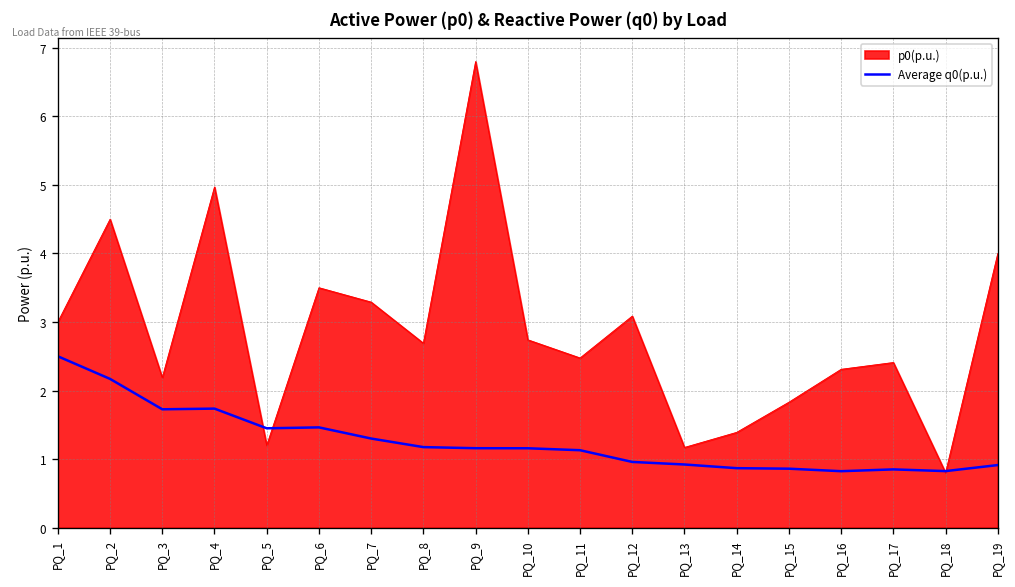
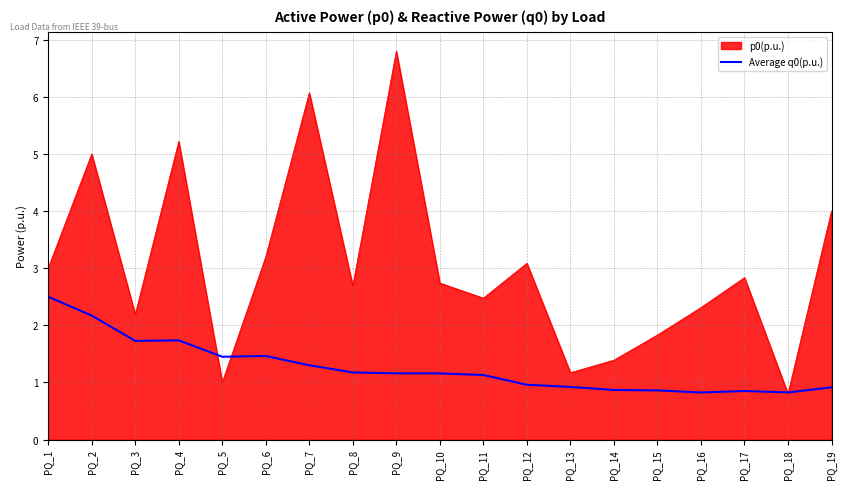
p0(p.u.), PQ_2: 4.5 -> 5.0
p0(p.u.), PQ_4: 5.0 -> 5.2
p0(p.u.), PQ_5: 1.2 -> 1.0
p0(p.u.), PQ_6: 3.5 -> 3.2
p0(p.u.), PQ_7: 3.3 -> 6.1
p0(p.u.), PQ_17: 2.4 -> 2.8
